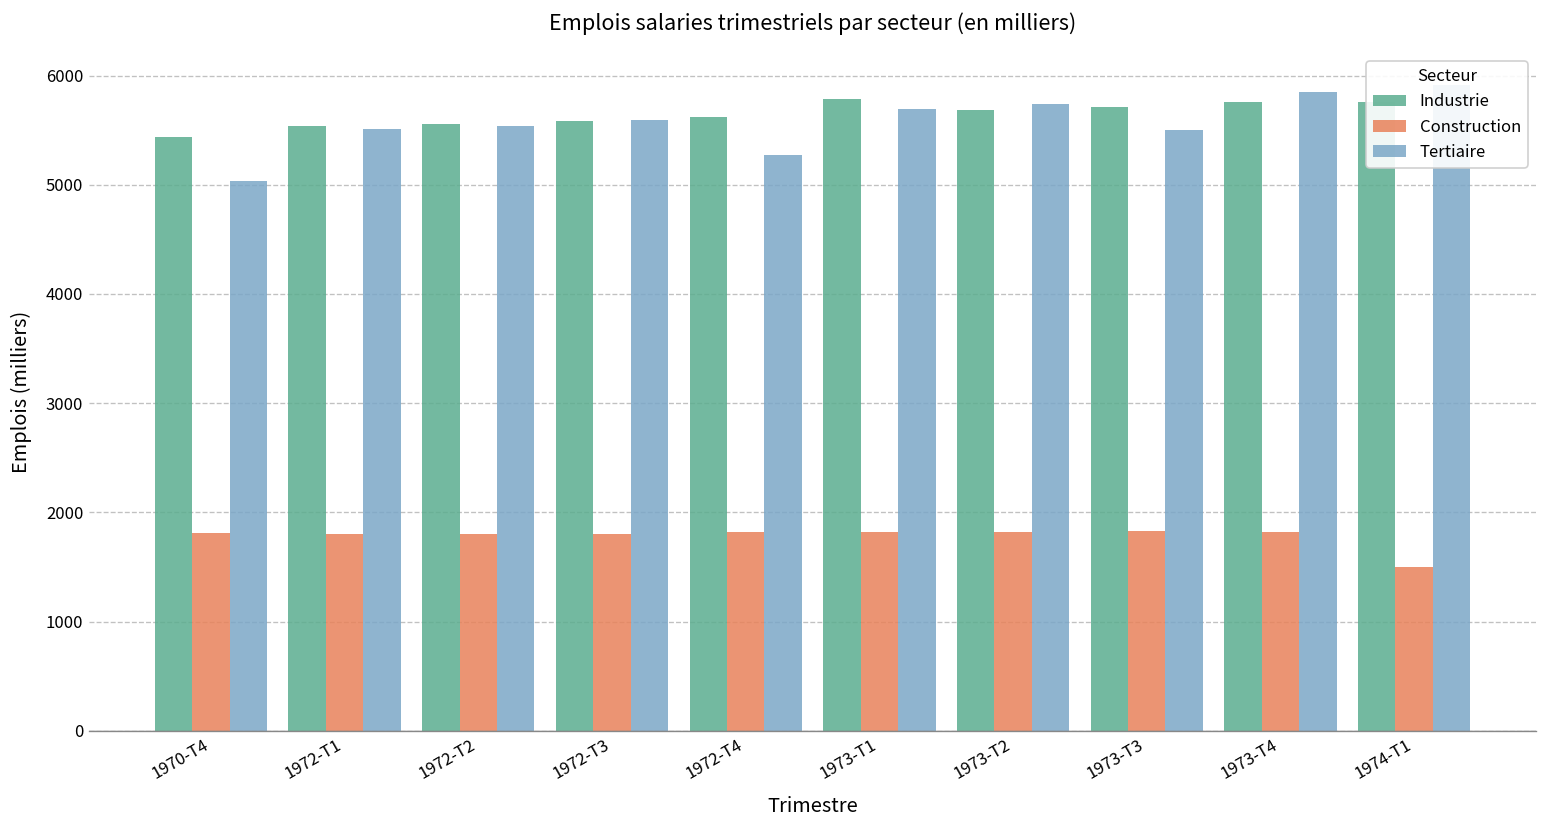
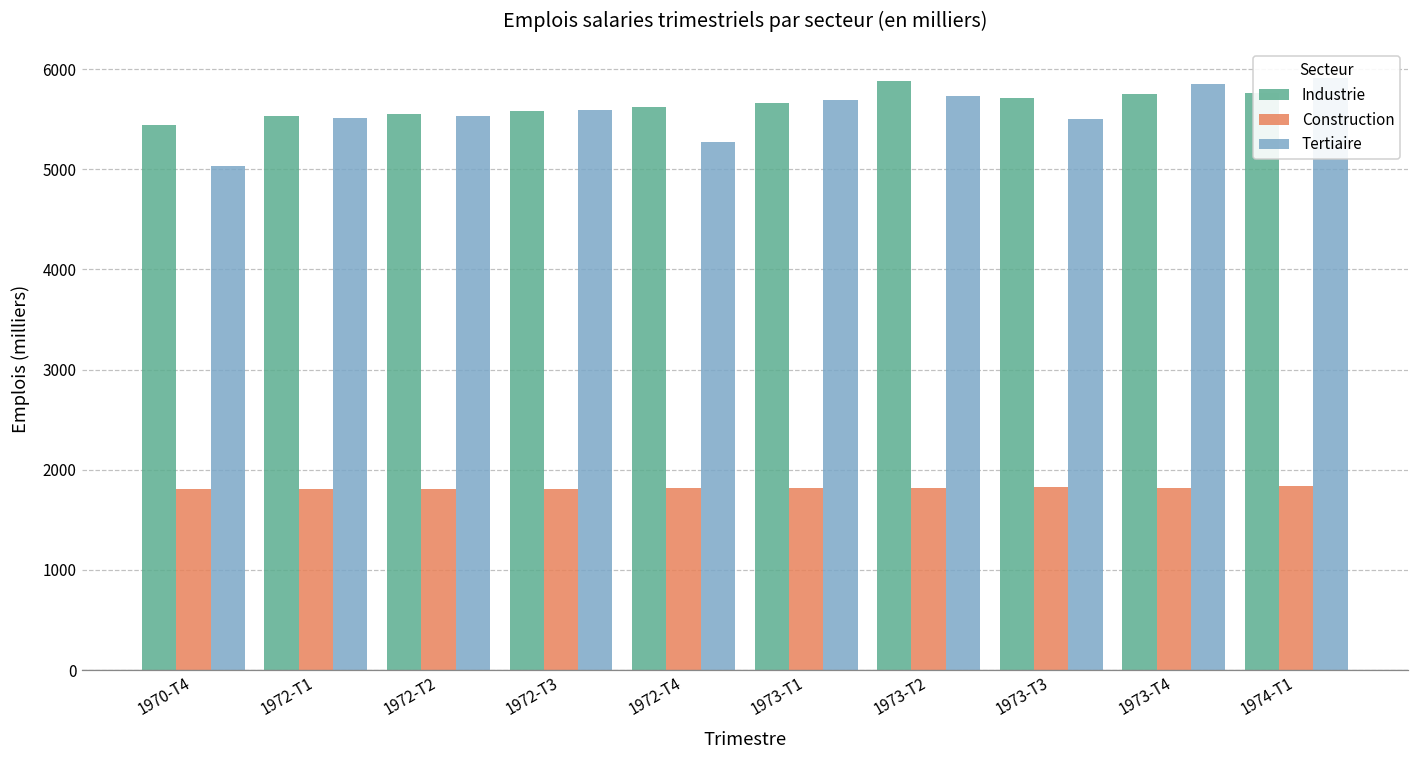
Industrie, 1973-T1: 5800 -> 5700
Industrie, 1973-T2: 5700 -> 5900
Construction, 1974-T1: 1500 -> 1800
